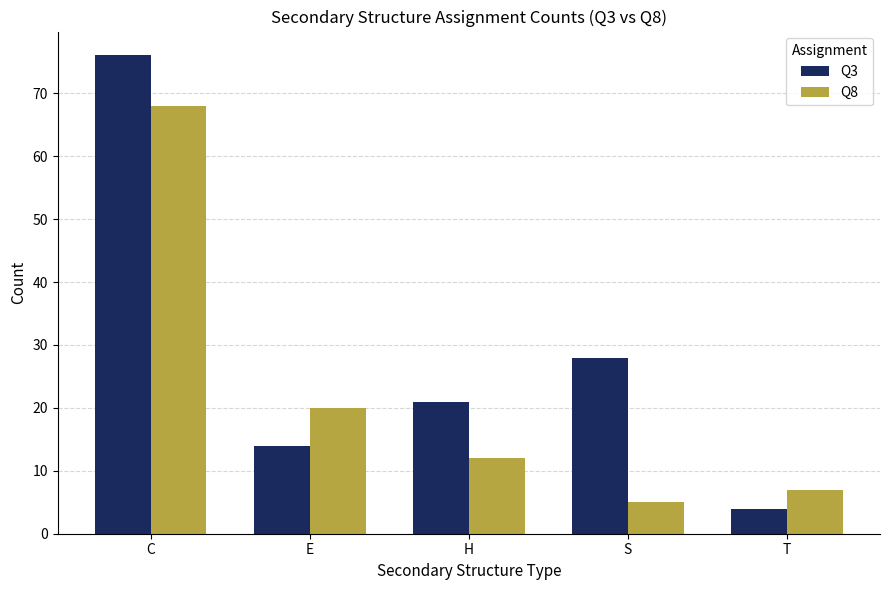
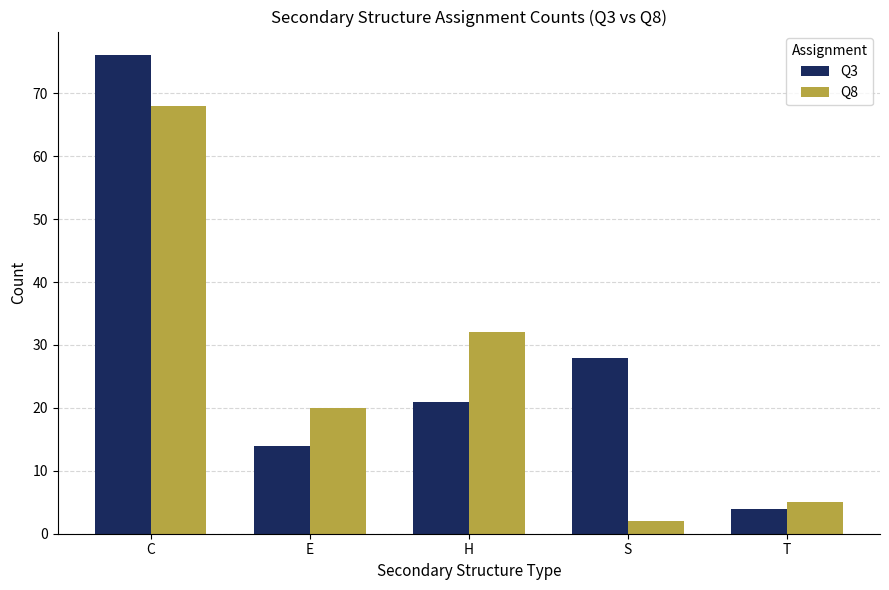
Q8, H: 12 -> 32
Q8, S: 5 -> 2
Q8, T: 7 -> 5
